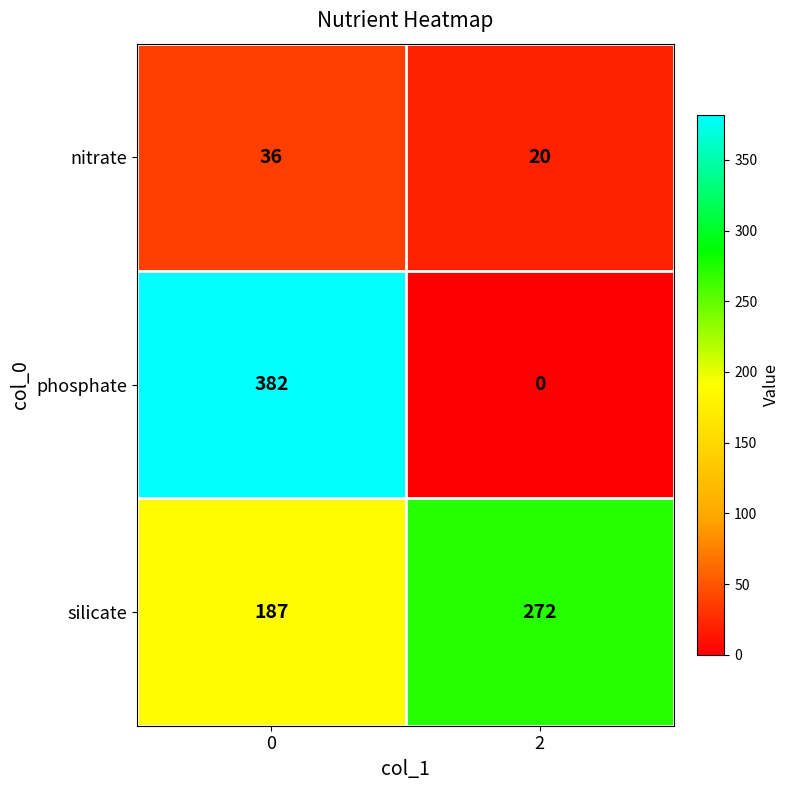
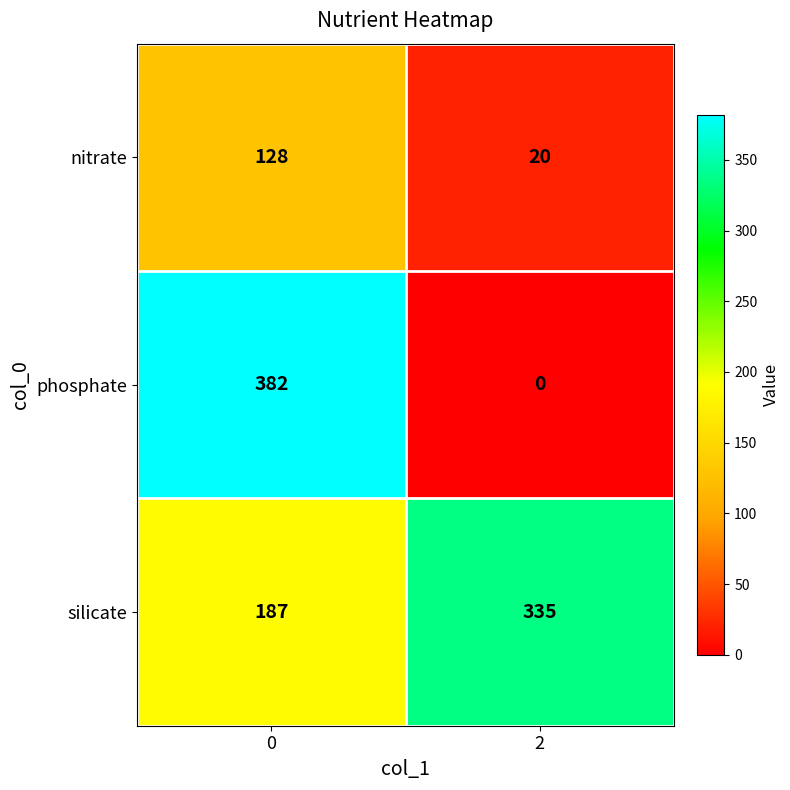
nitrate, 0: 36 -> 128
silicate, 2: 272 -> 335
